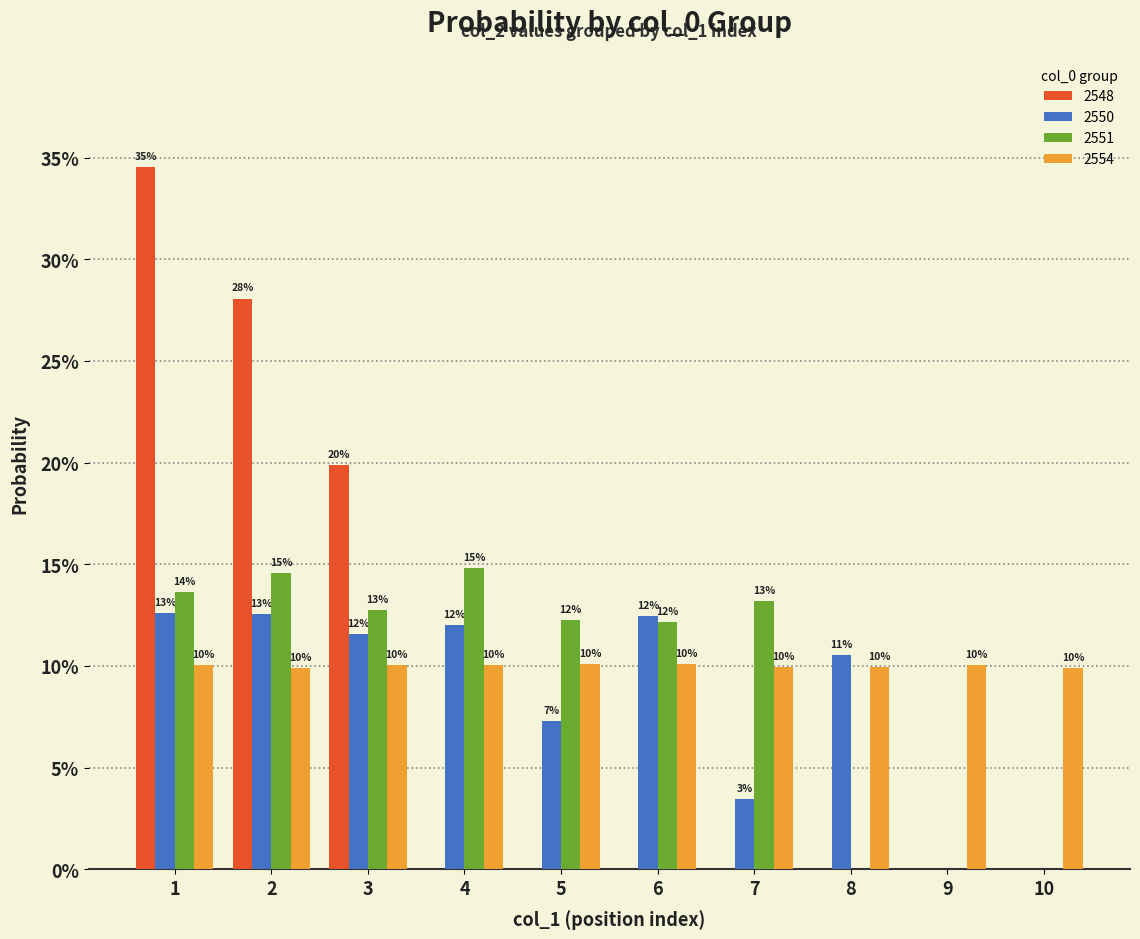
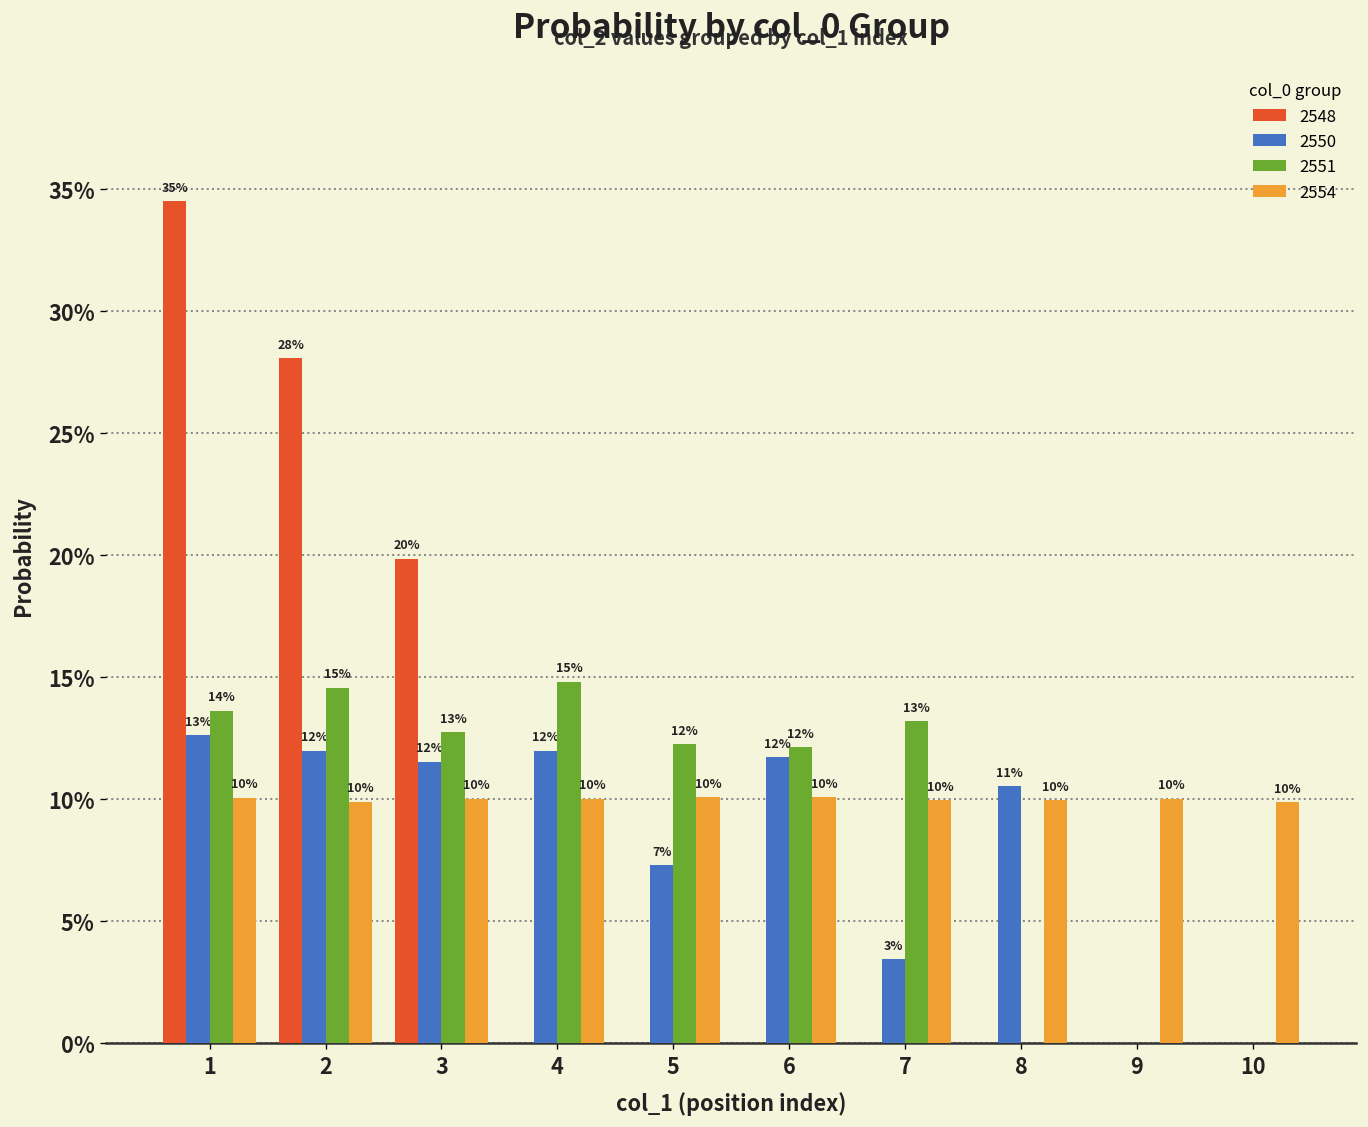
2550, 2: 13% -> 12%
2550, 6: 12.4% -> 11.7%
